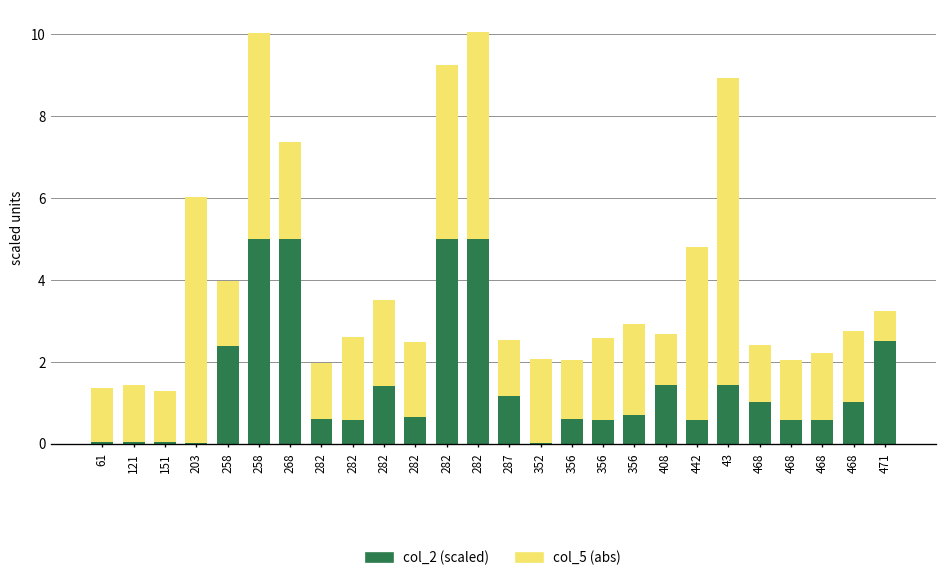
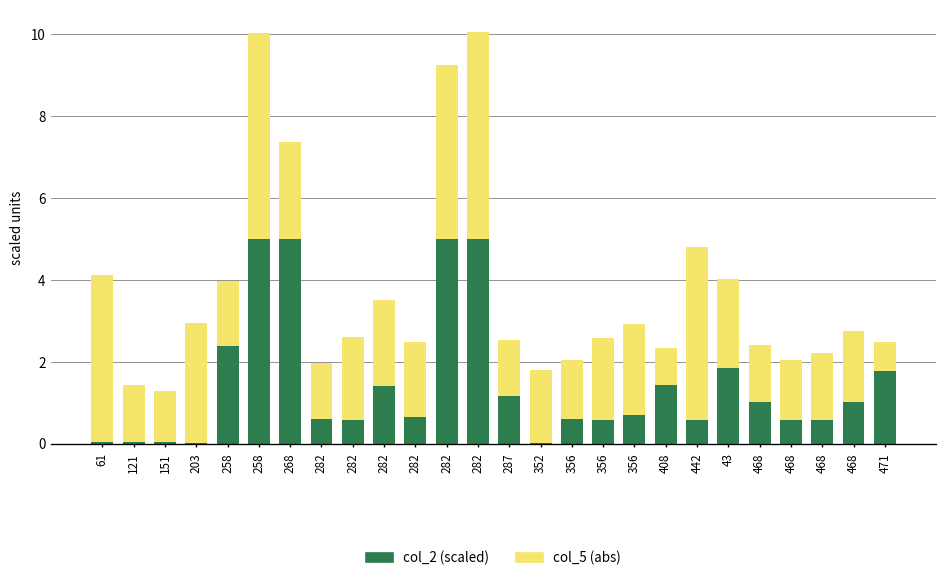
col_5 (abs), 61: 1.3 -> 4.1
col_5 (abs), 203: 6.0 -> 2.9
col_5 (abs), 352: 2.0 -> 1.8
col_5 (abs), 408: 1.2 -> 0.9
col_2 (scaled), 43: 1.4 -> 1.9
col_5 (abs), 43: 7.5 -> 2.2
col_2 (scaled), 471: 2.5 -> 1.8
